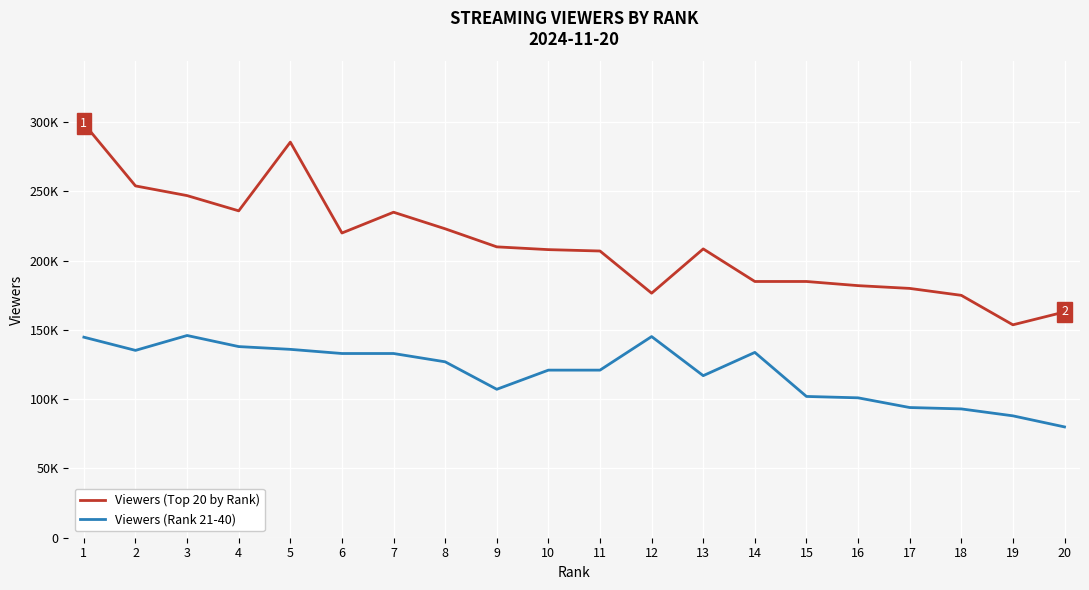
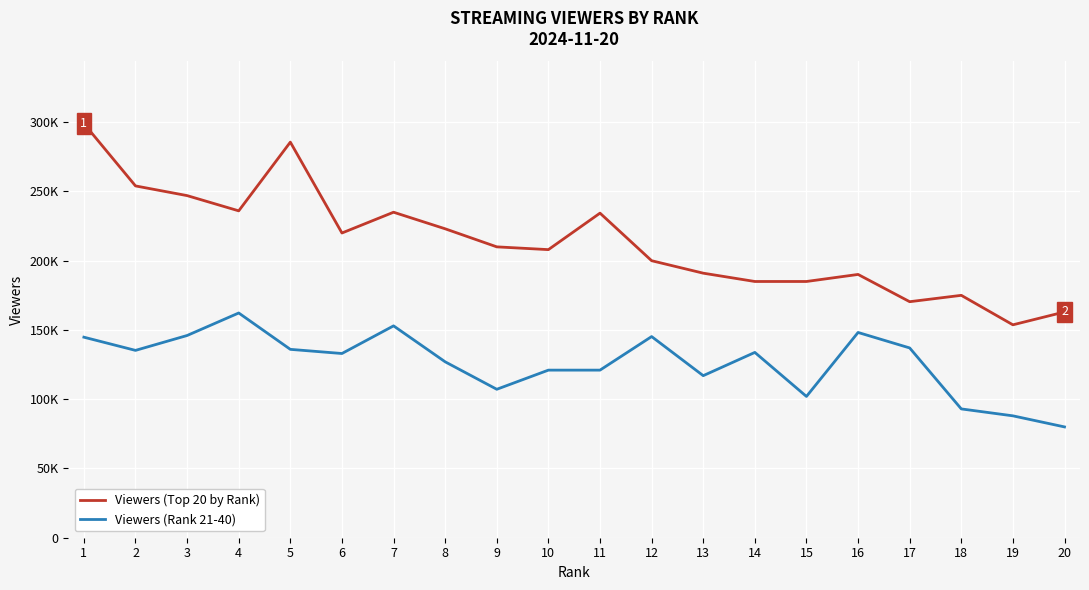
Viewers (Rank 21-40), 4: 138000 -> 162000
Viewers (Rank 21-40), 7: 133000 -> 153000
Viewers (Top 20 by Rank), 11: 207000 -> 234000
Viewers (Top 20 by Rank), 12: 177000 -> 200000
Viewers (Top 20 by Rank), 13: 209000 -> 191000
Viewers (Top 20 by Rank), 16: 182000 -> 190000
Viewers (Rank 21-40), 16: 101000 -> 148000
Viewers (Top 20 by Rank), 17: 180000 -> 170000
Viewers (Rank 21-40), 17: 94000 -> 137000
